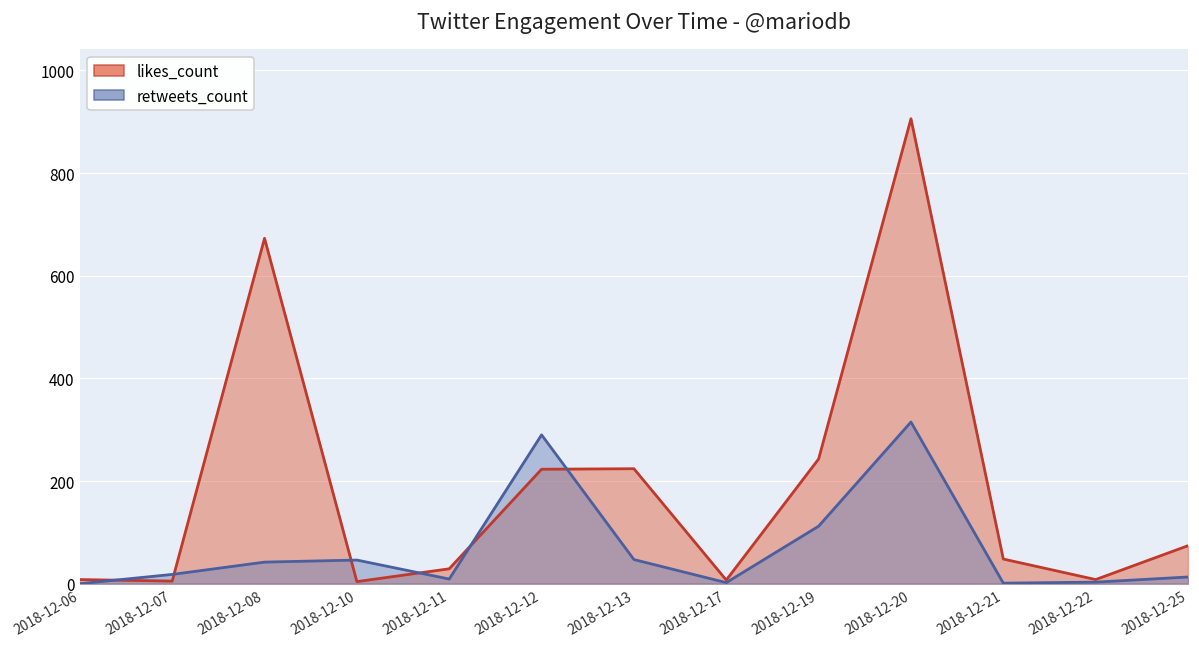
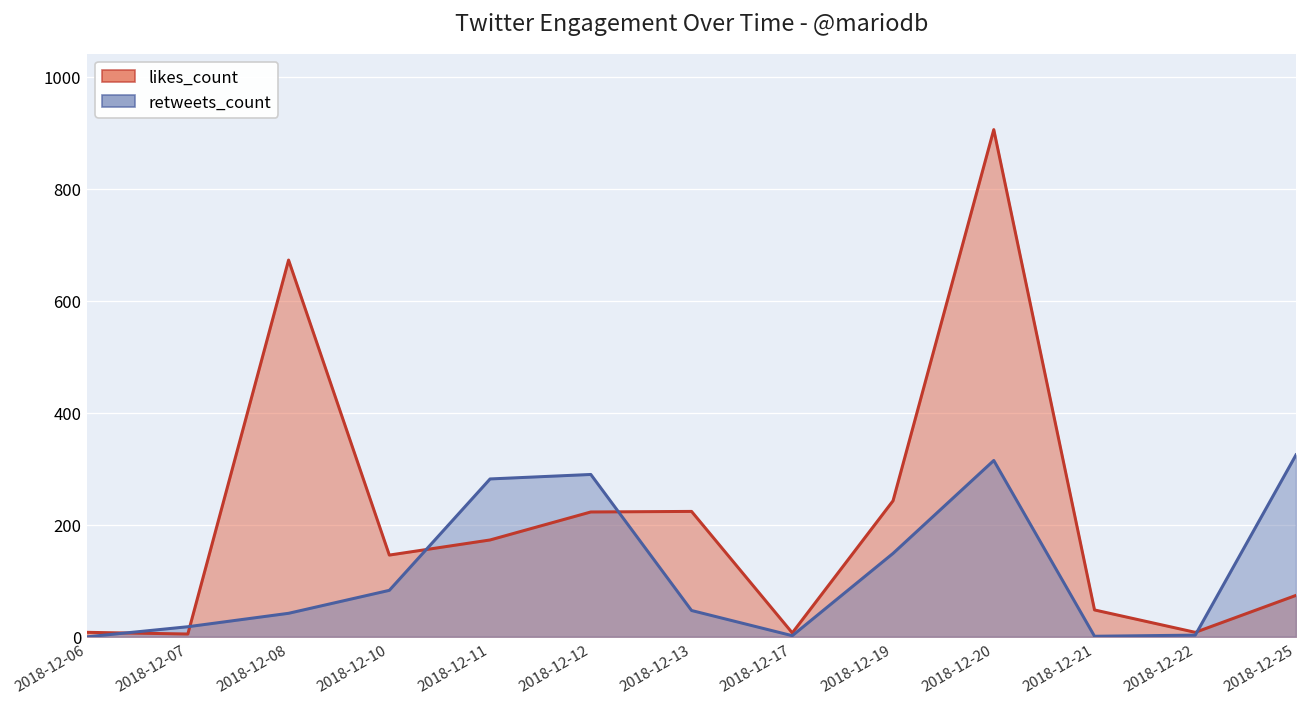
likes_count, 2018-12-10: 0 -> 150
retweets_count, 2018-12-10: 50 -> 80
likes_count, 2018-12-11: 30 -> 170
retweets_count, 2018-12-11: 10 -> 280
retweets_count, 2018-12-19: 110 -> 150
retweets_count, 2018-12-25: 10 -> 330
